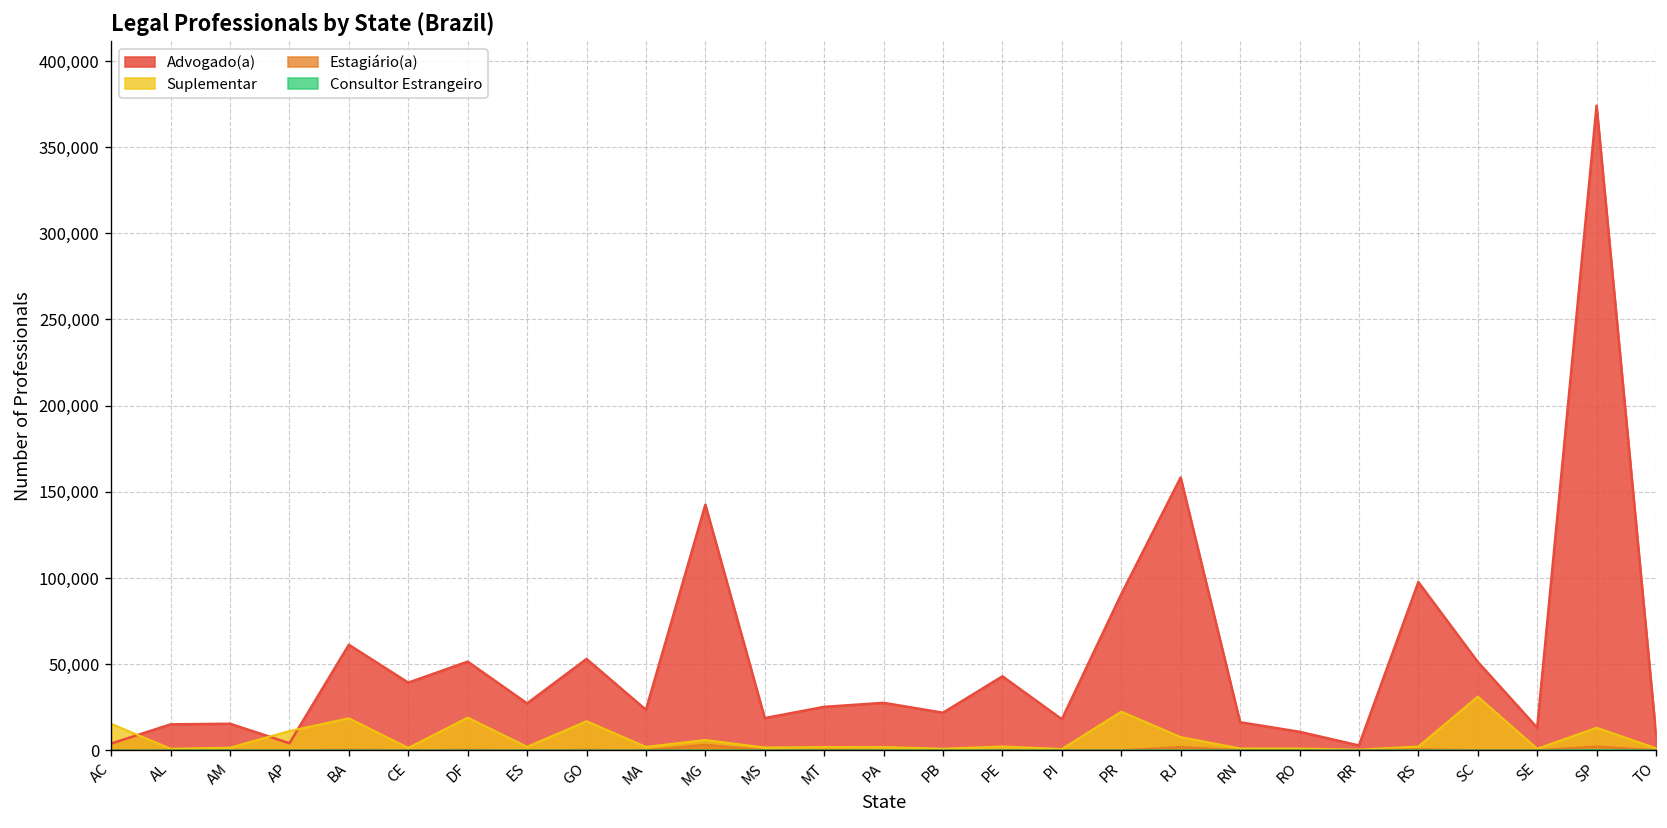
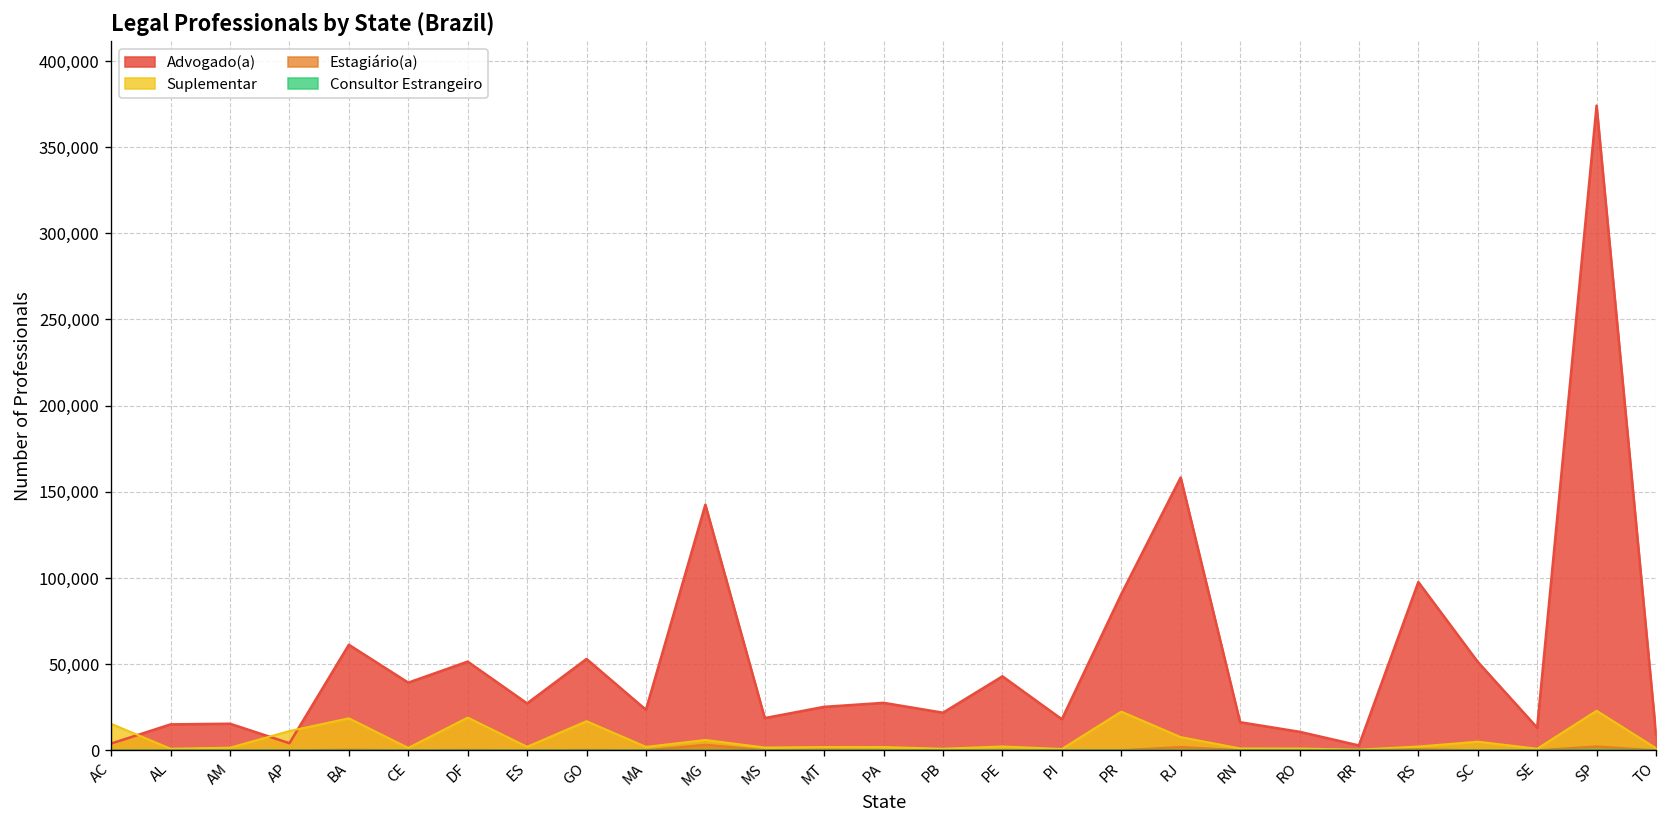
Suplementar, SC: 31,000 -> 5,000
Suplementar, SP: 13,000 -> 23,000
